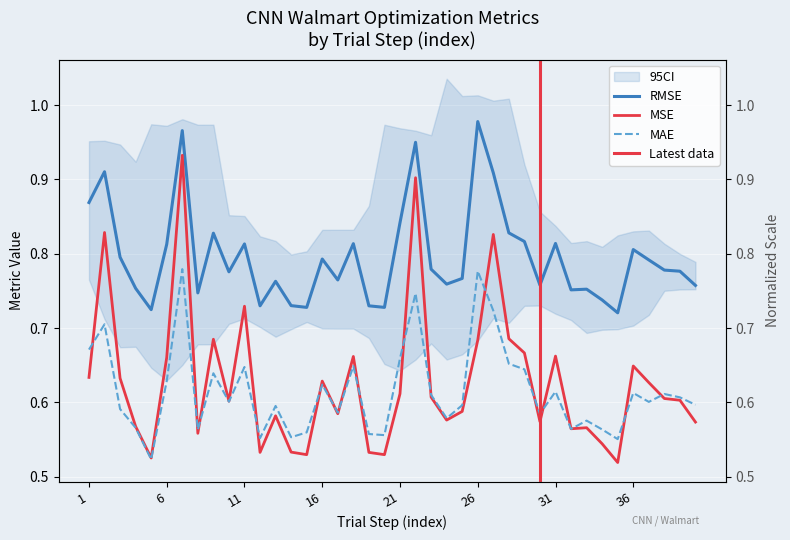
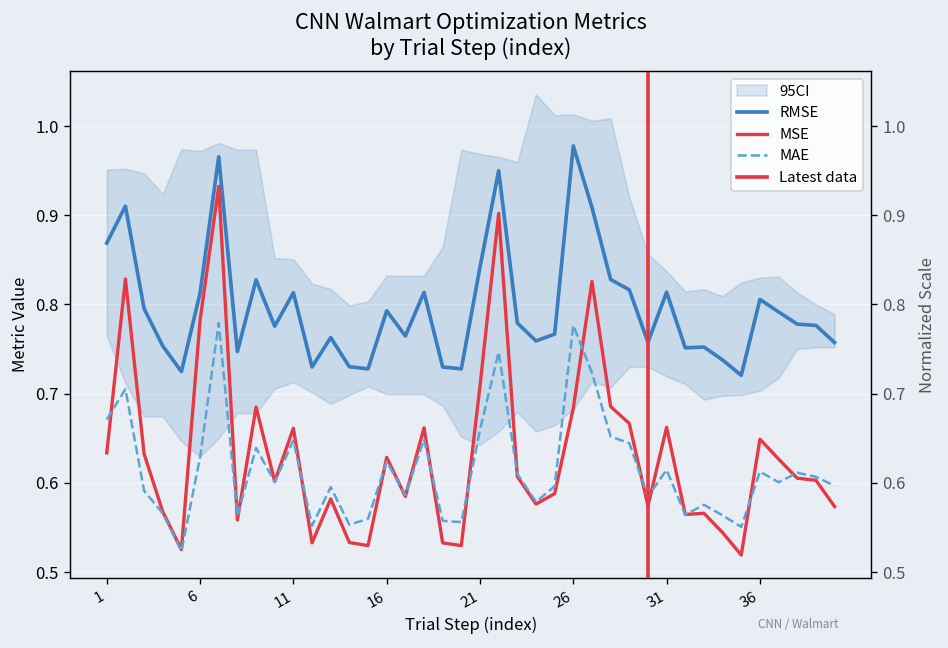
MSE, 6: 0.66 -> 0.78
MSE, 11: 0.73 -> 0.66
MSE, 21: 0.61 -> 0.71
